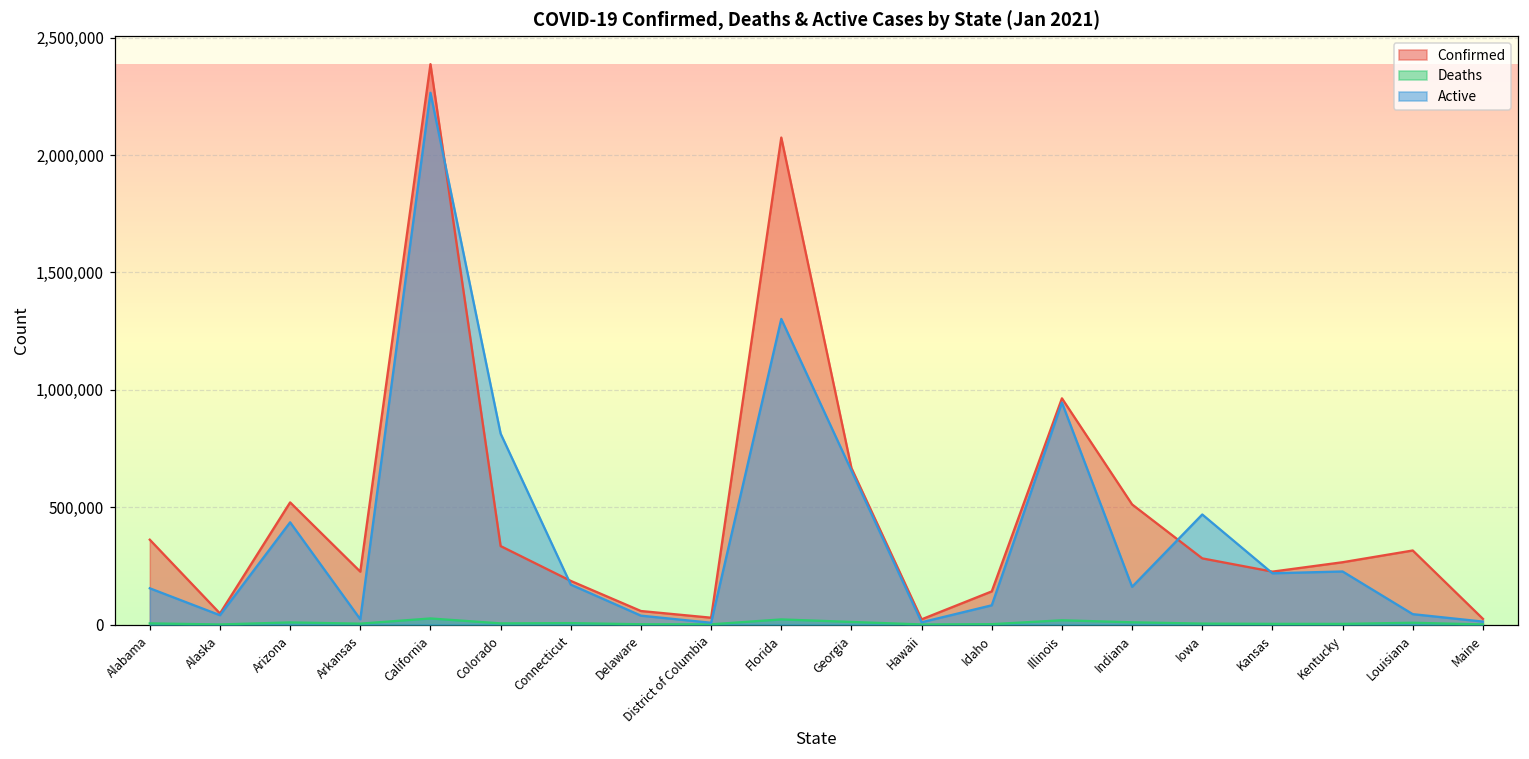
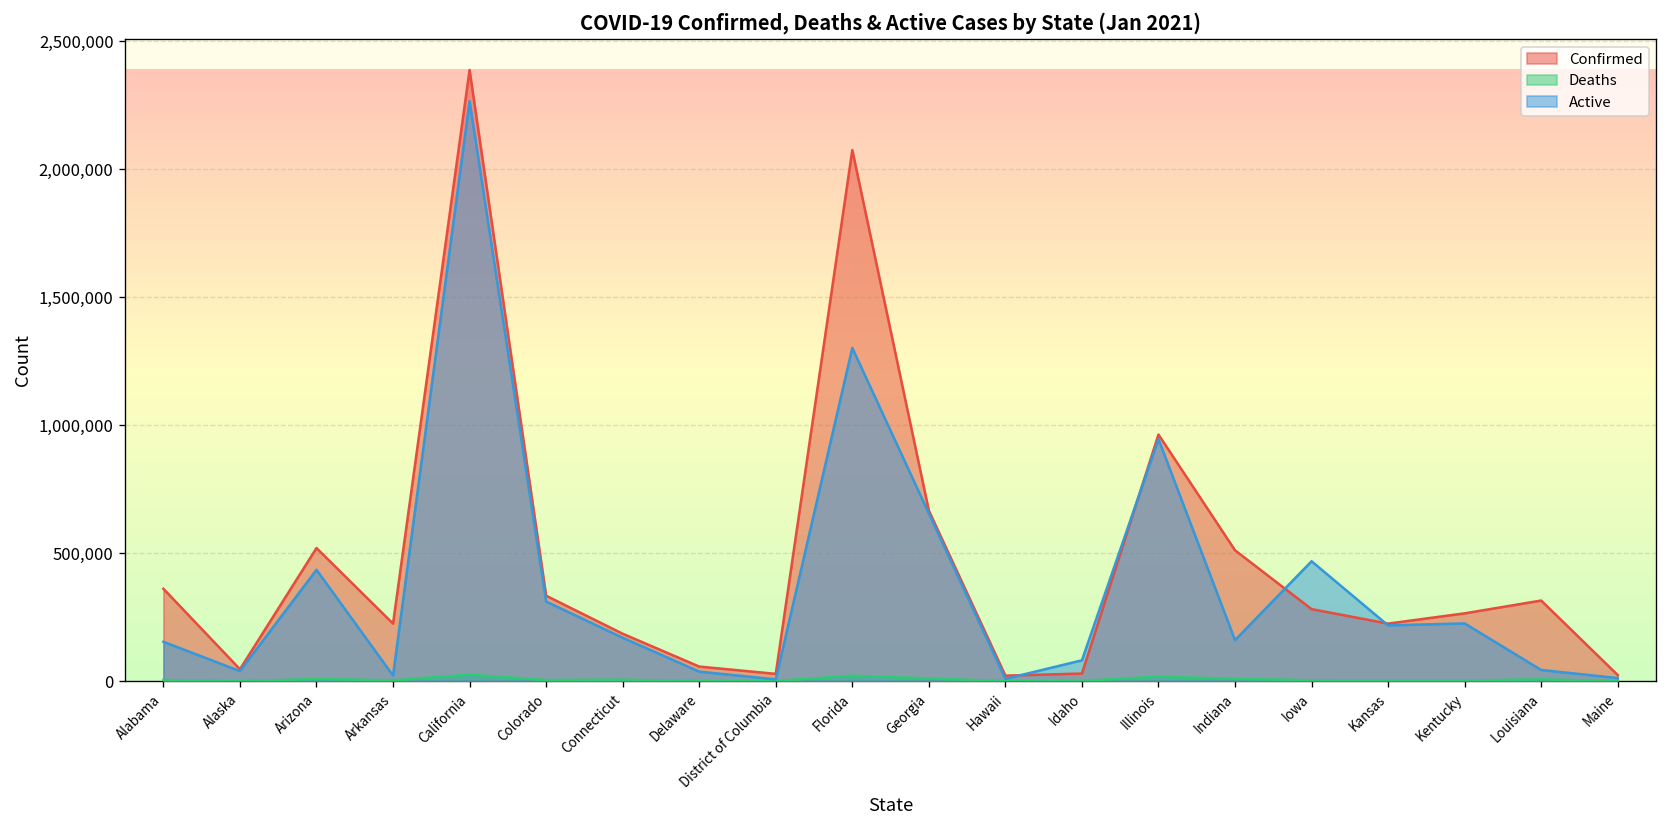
Active, Colorado: 810,000 -> 310,000
Confirmed, Idaho: 140,000 -> 30,000
